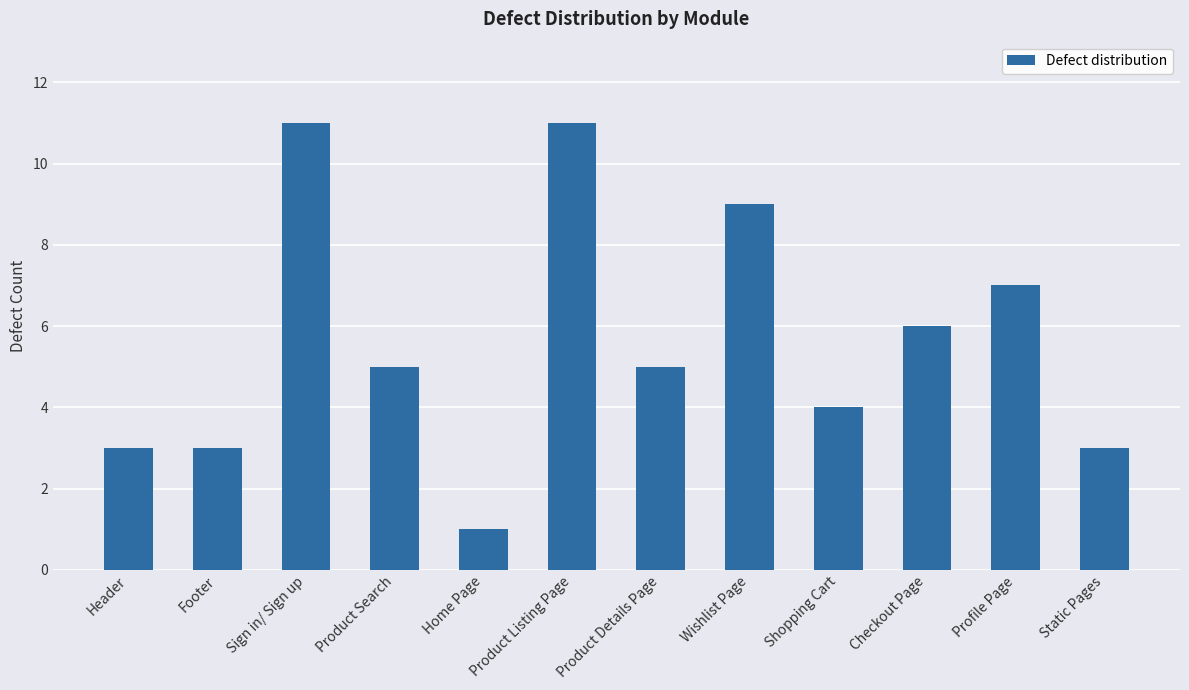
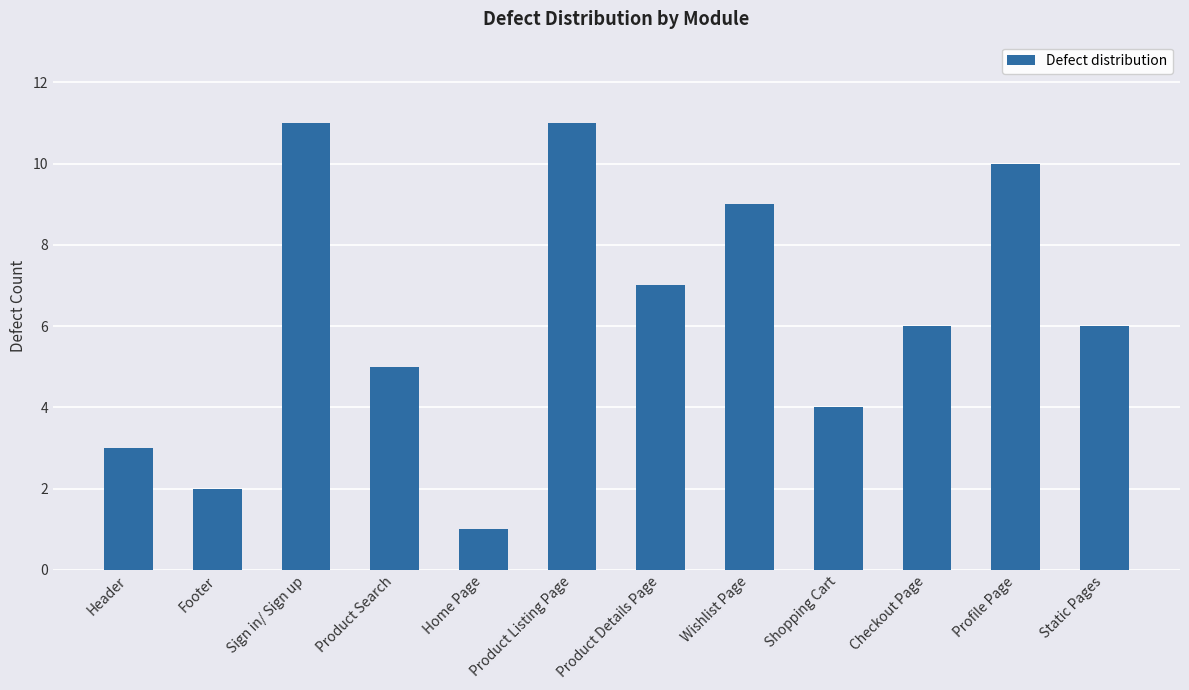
Footer: 3 -> 2
Product Details Page: 5 -> 7
Profile Page: 7 -> 10
Static Pages: 3 -> 6
